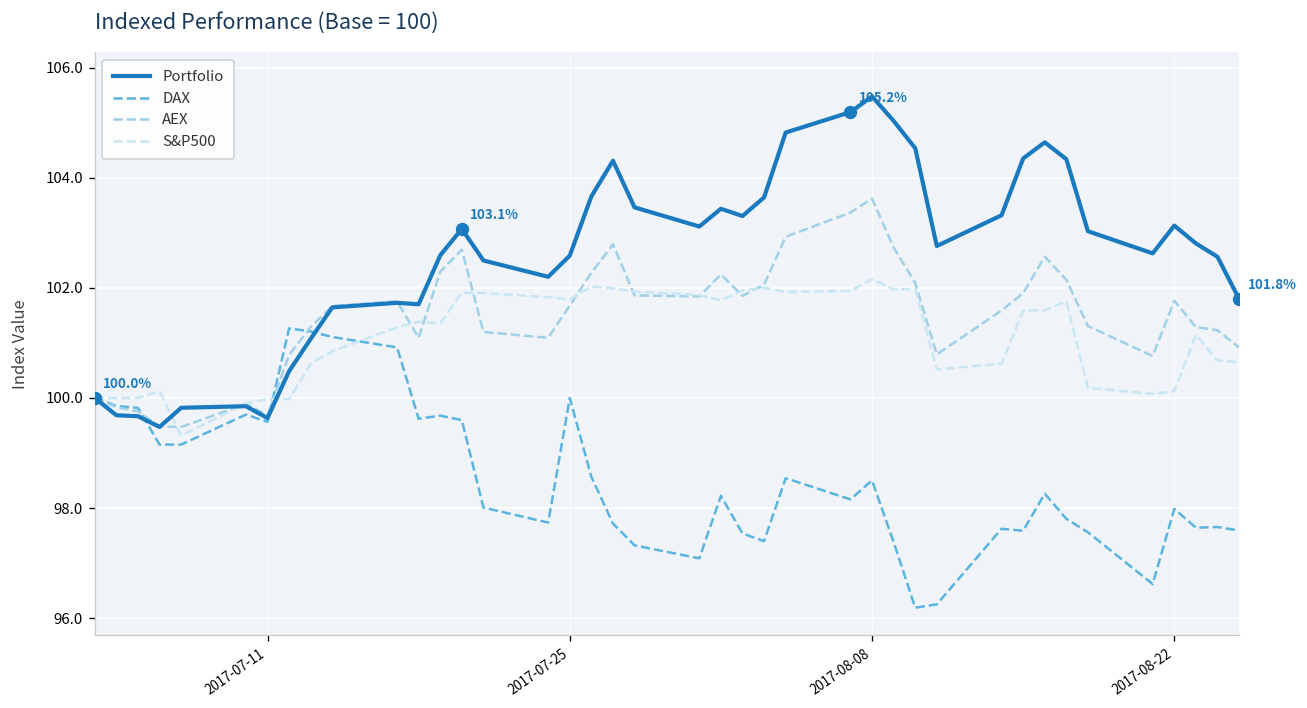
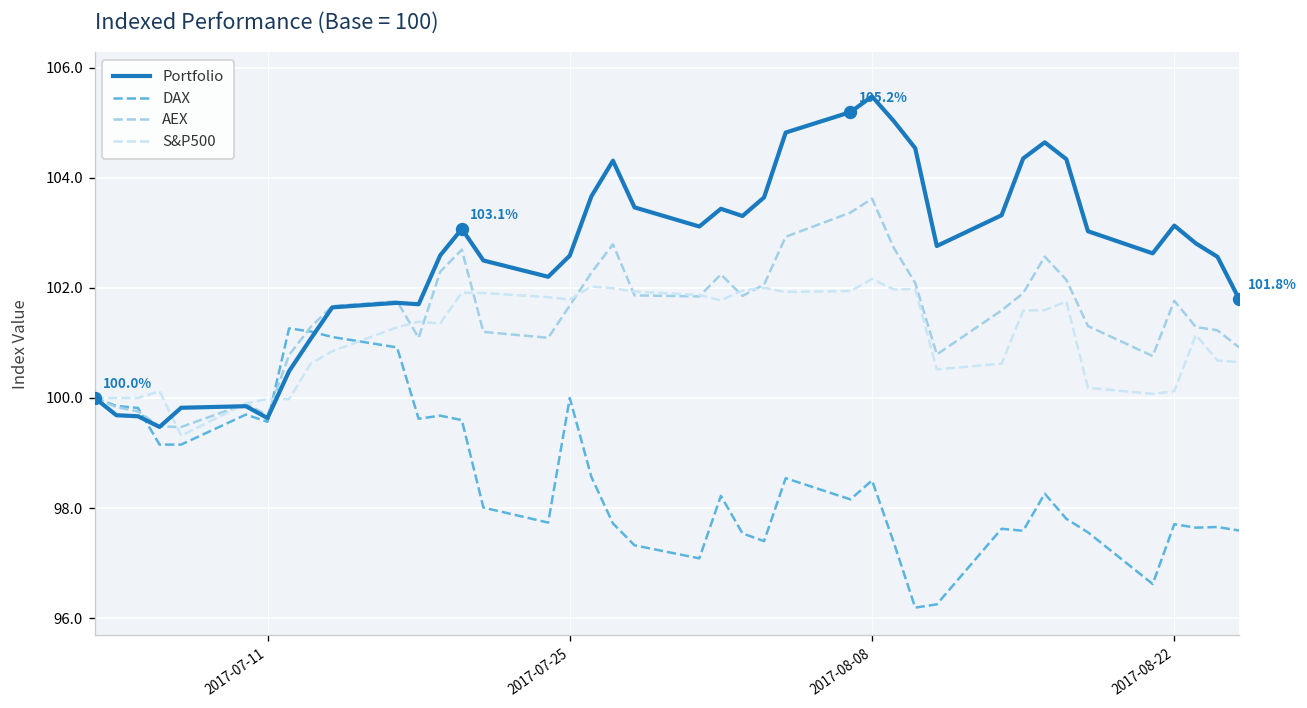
DAX, 2017-08-22: 98.0 -> 97.7
